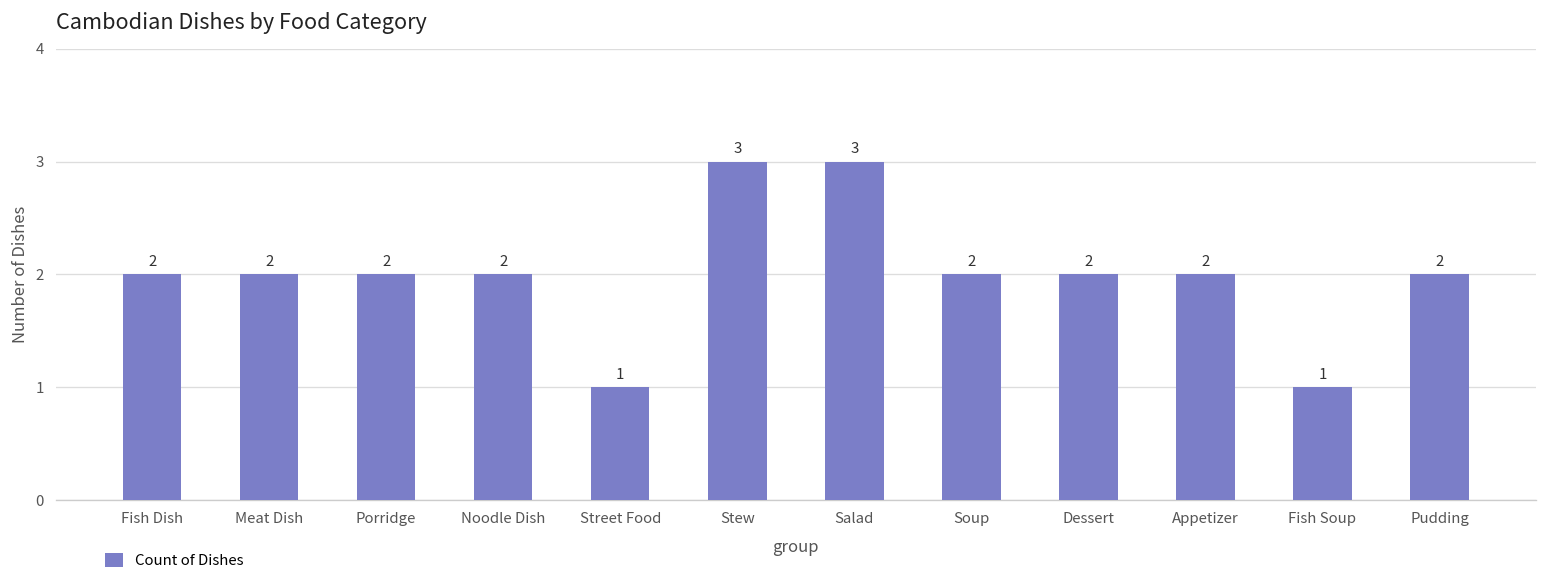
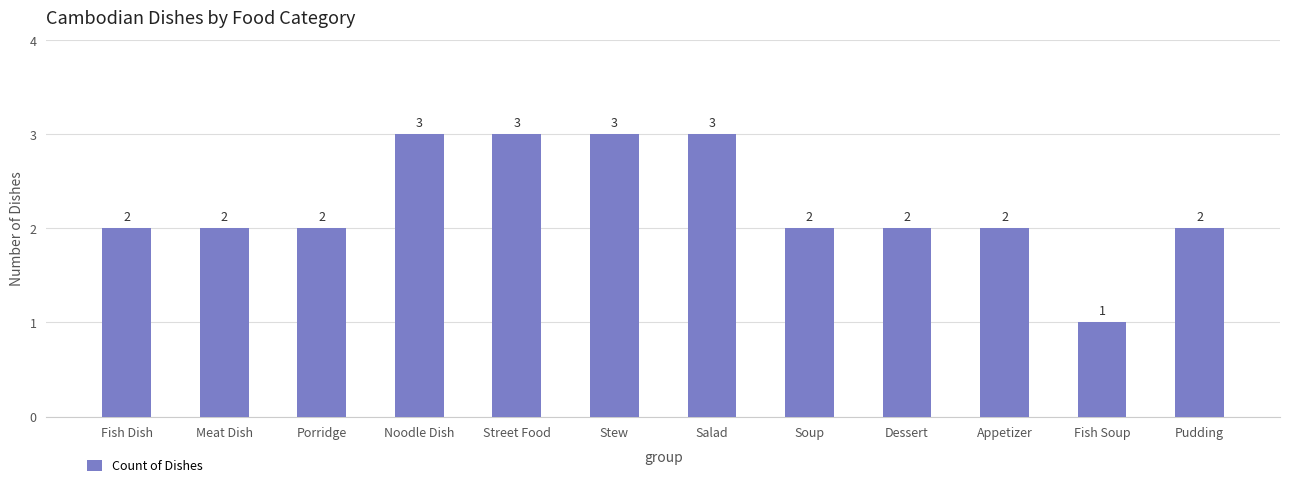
Noodle Dish: 2 -> 3
Street Food: 1 -> 3
